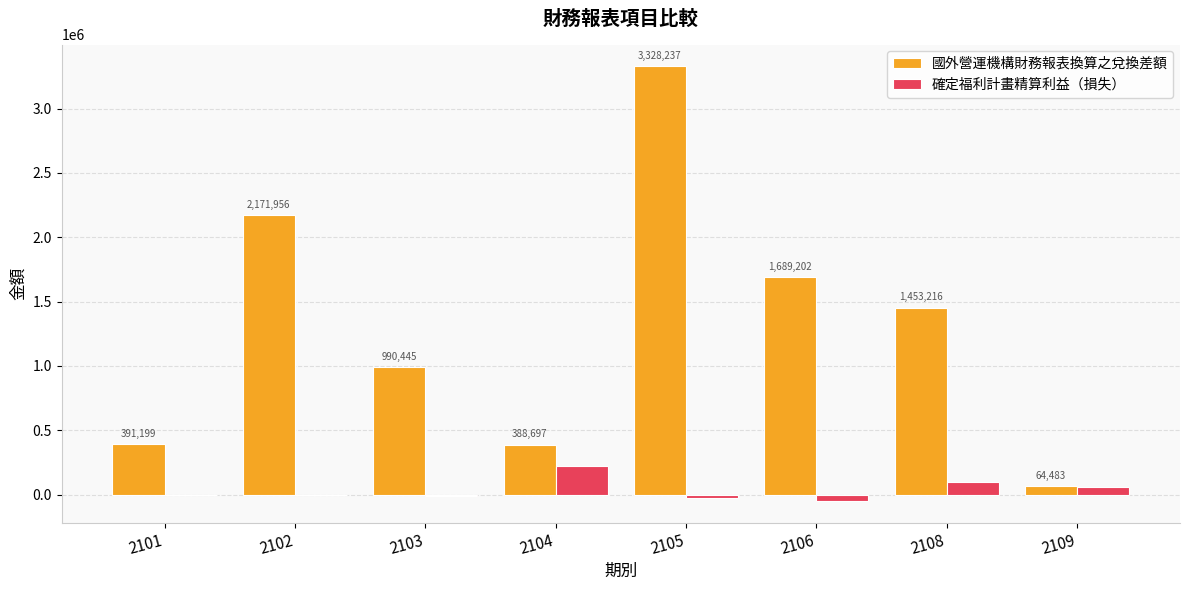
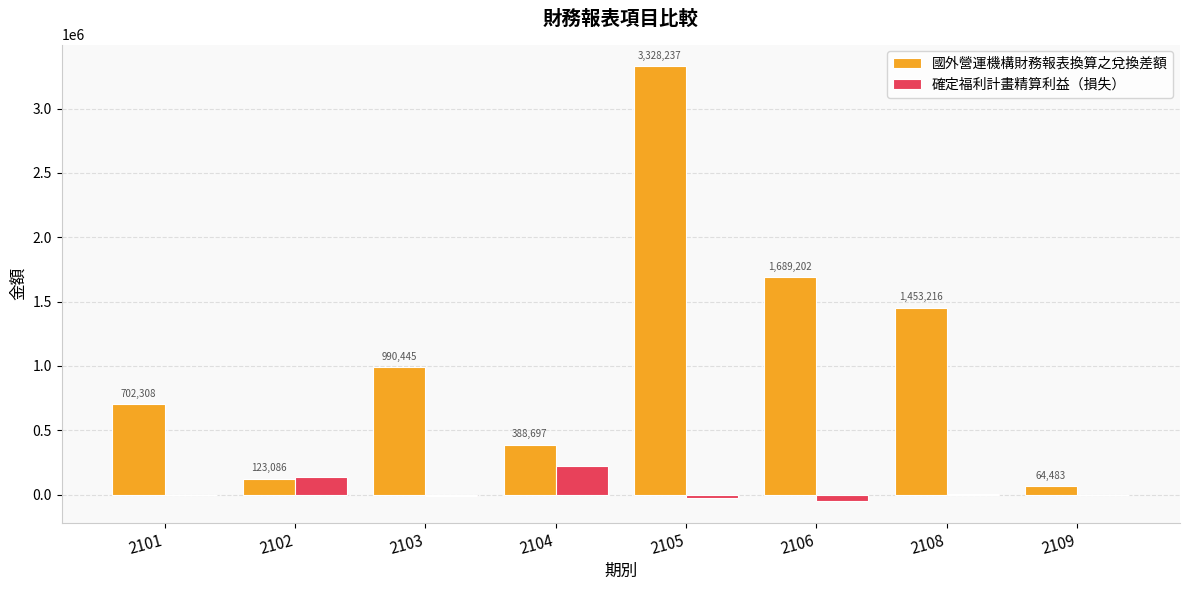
國外營運機構財務報表換算之兌換差額, 2101: 391,199 -> 702,308
國外營運機構財務報表換算之兌換差額, 2102: 2,171,956 -> 123,086
確定福利計畫精算利益（損失）, 2102: 0 -> 140000
確定福利計畫精算利益（損失）, 2108: 100000 -> 10000
確定福利計畫精算利益（損失）, 2109: 60000 -> 0
